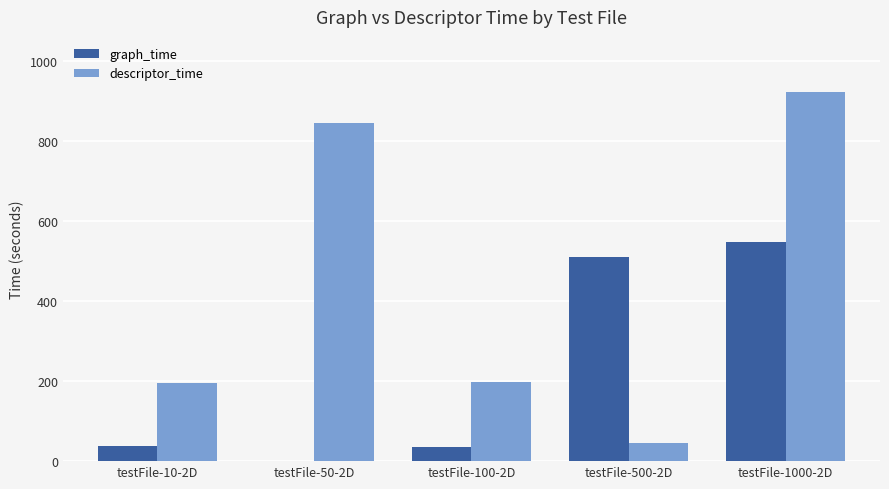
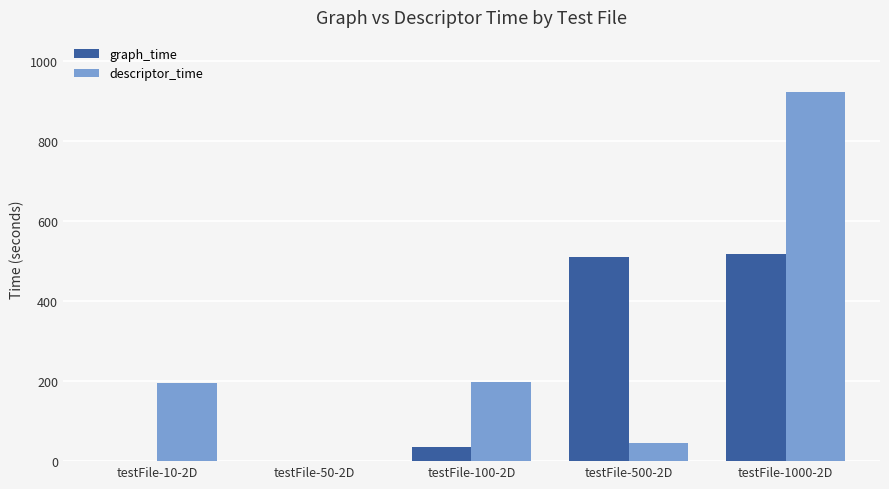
graph_time, testFile-10-2D: 40 -> 0
descriptor_time, testFile-50-2D: 840 -> 0
graph_time, testFile-1000-2D: 550 -> 520
